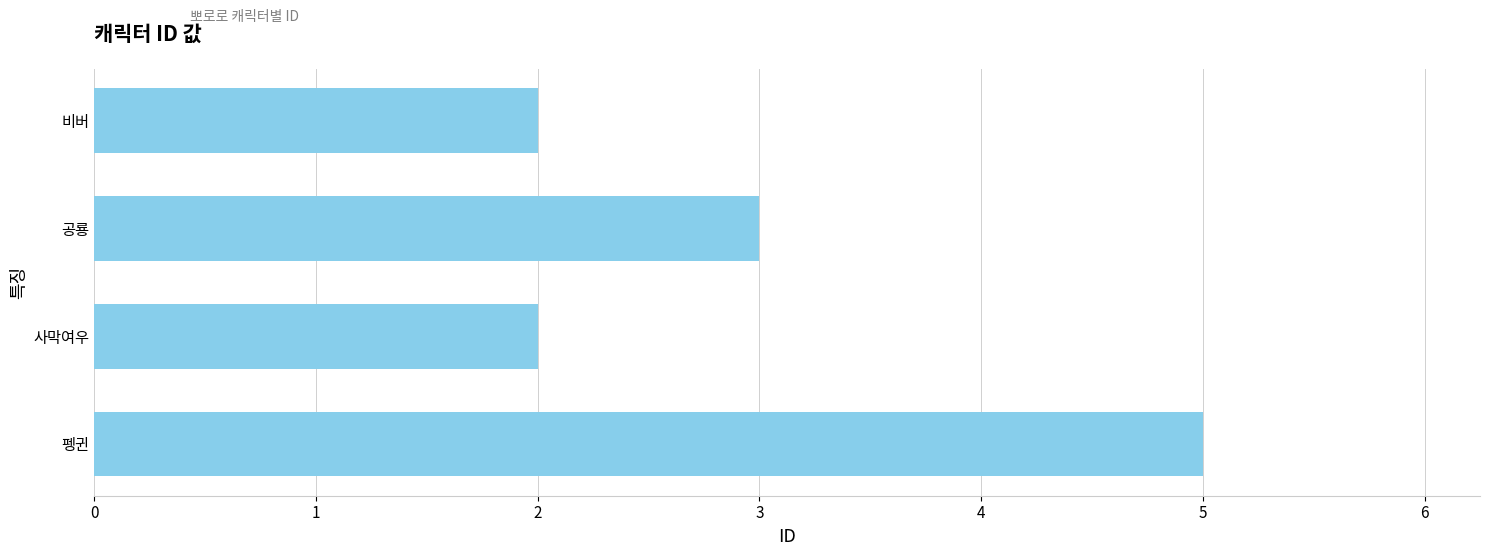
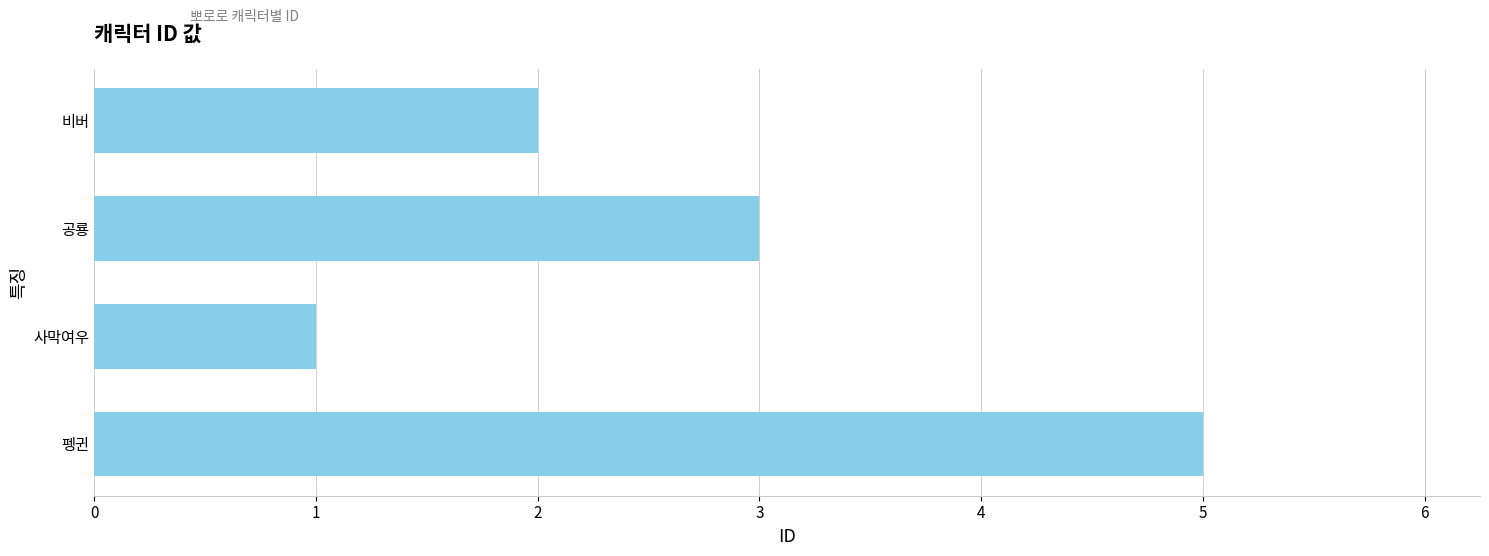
사막여우: 2 -> 1
